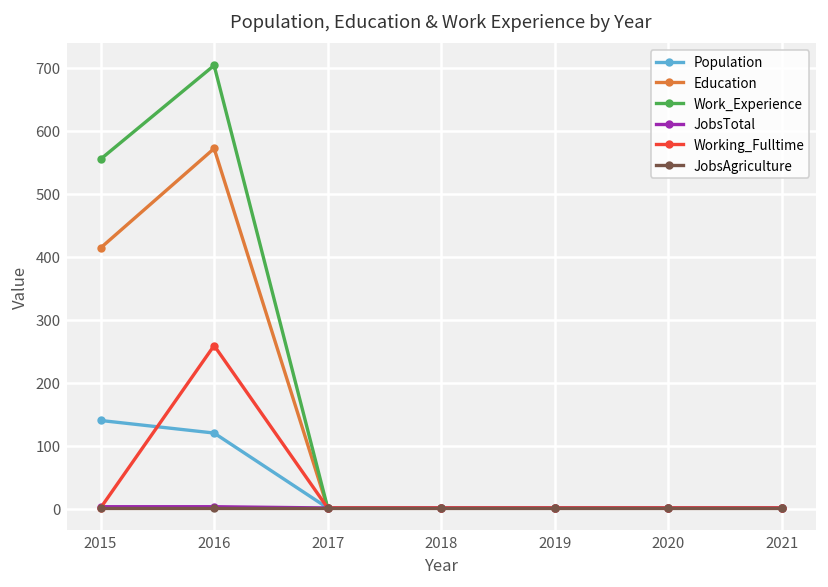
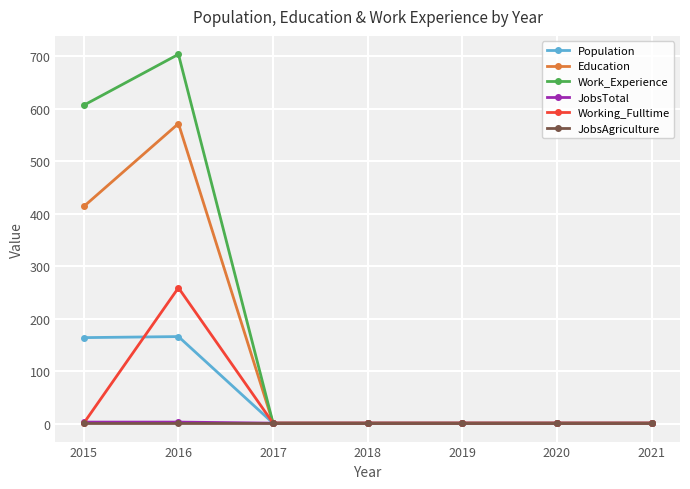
Population, 2015: 140 -> 160
Work_Experience, 2015: 560 -> 610
Population, 2016: 120 -> 170
